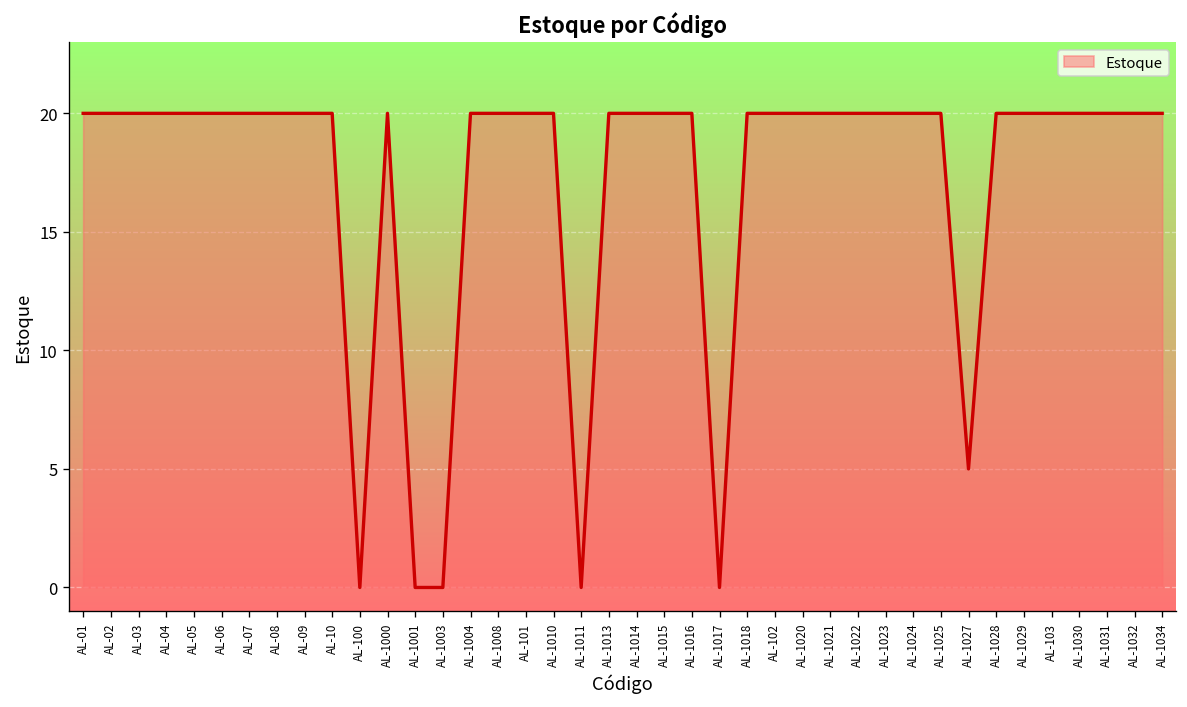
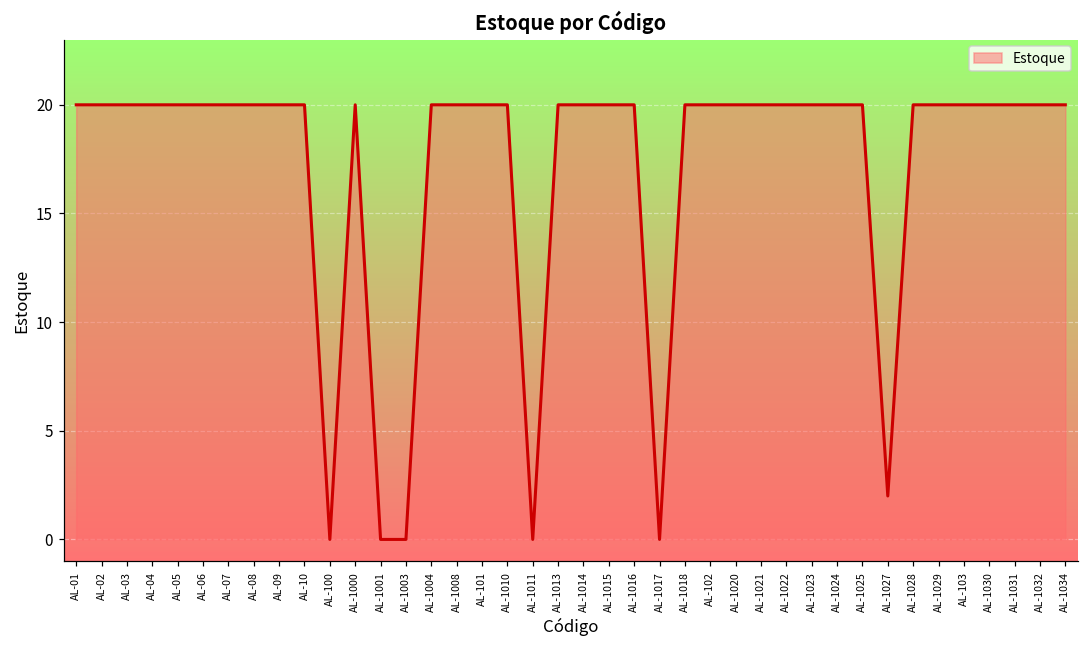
AL-1027: 5 -> 2
